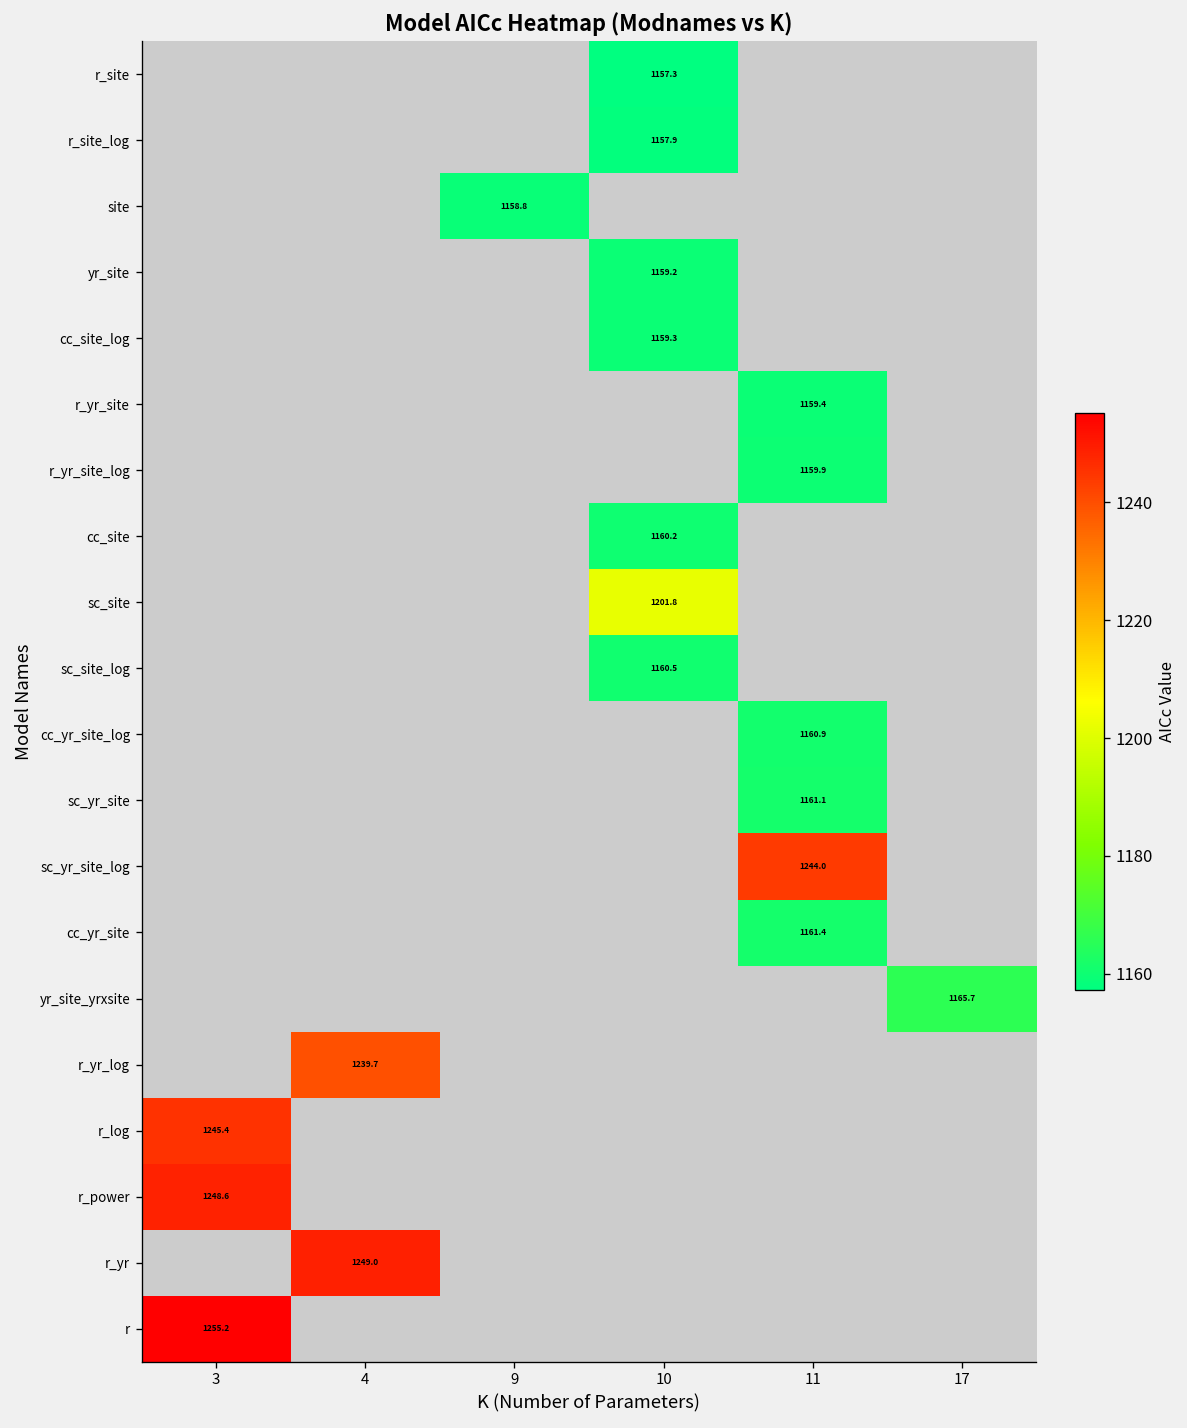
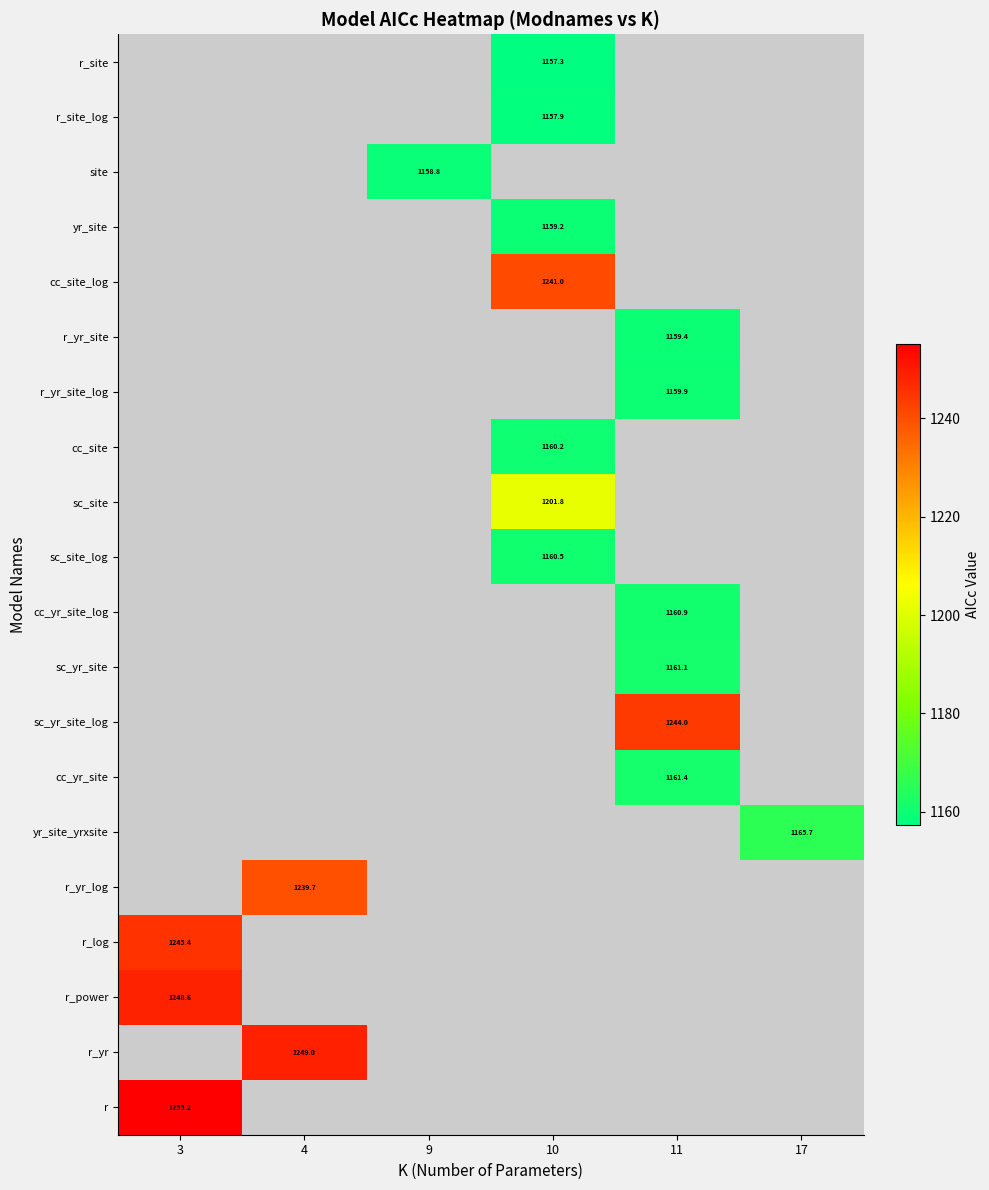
cc_site_log, 10: 1159.3 -> 1241.0
